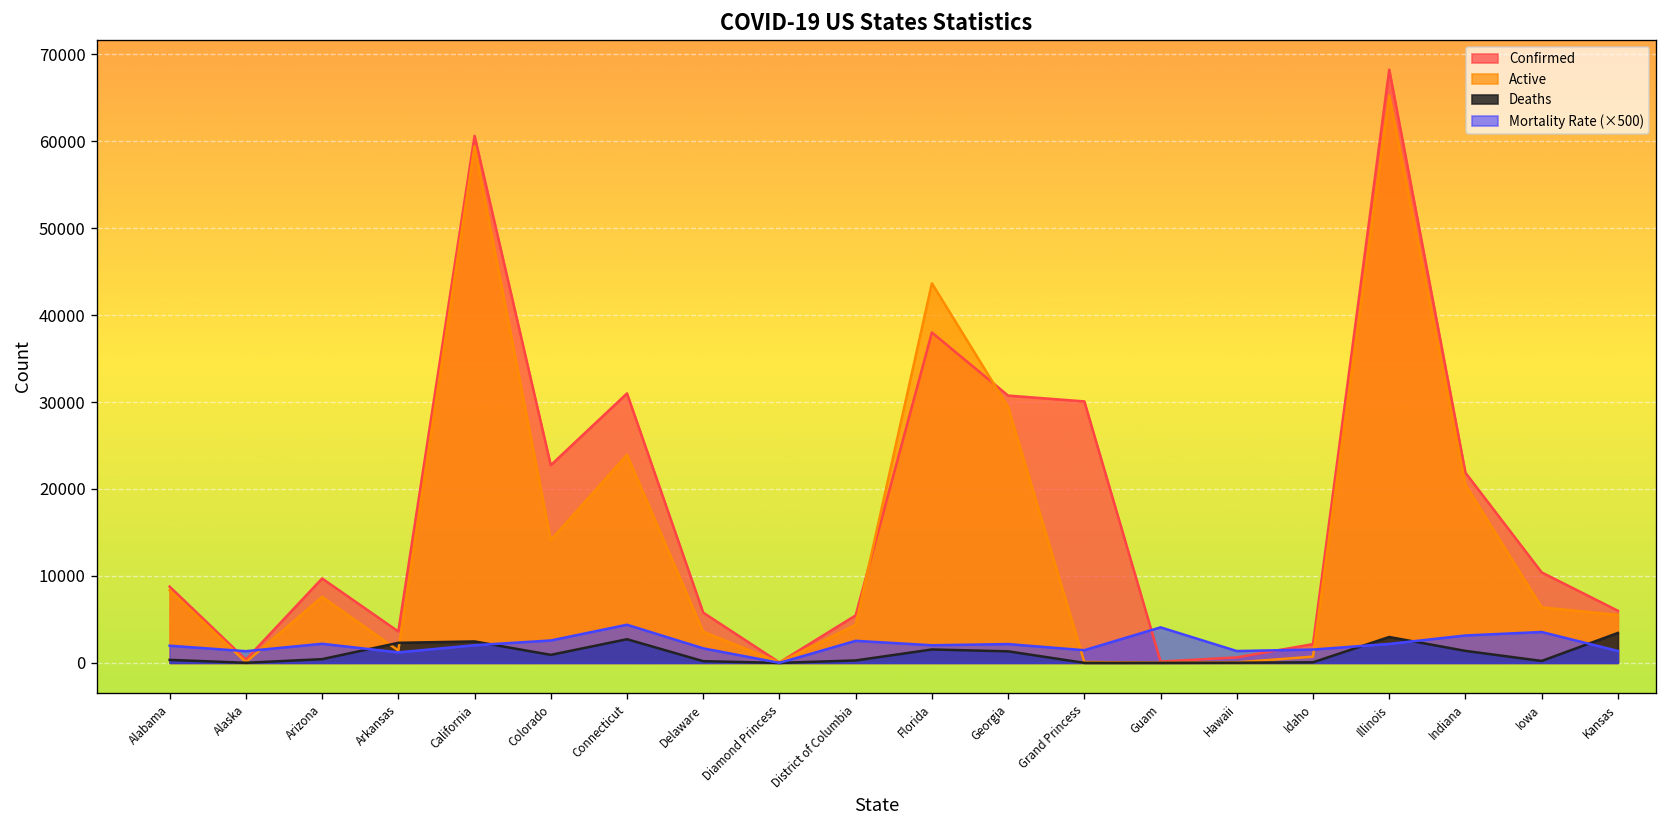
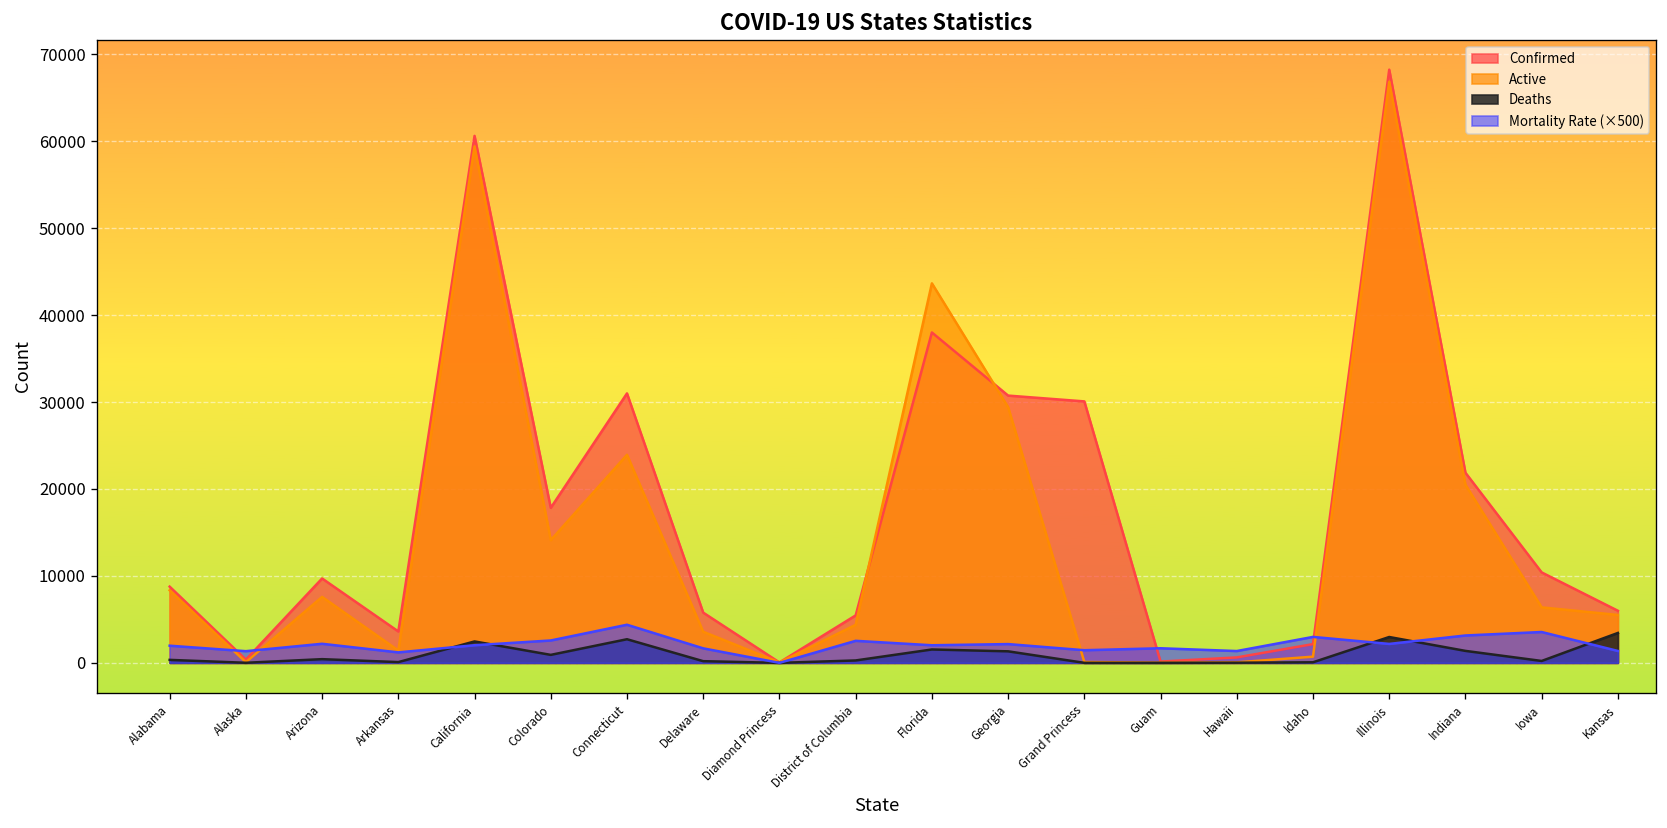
Deaths, Arkansas: 2000 -> 0
Confirmed, Colorado: 23000 -> 18000
Mortality Rate (×500), Guam: 4000 -> 2000
Mortality Rate (×500), Idaho: 2000 -> 3000
Active, Illinois: 65000 -> 67000
